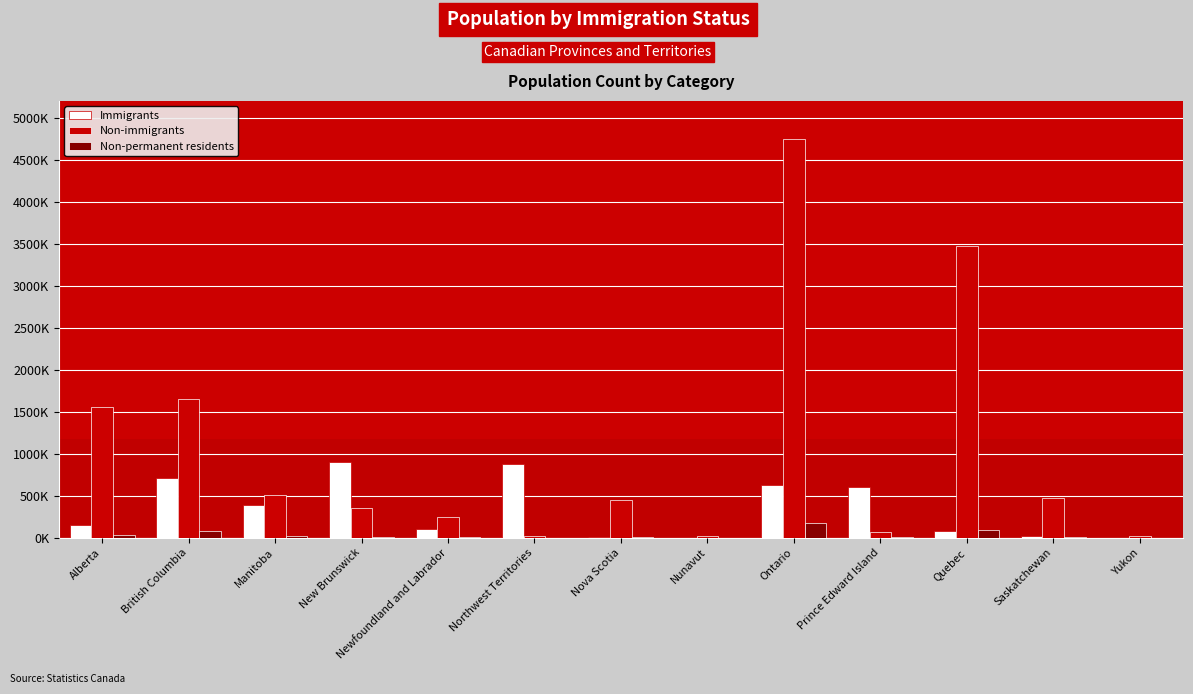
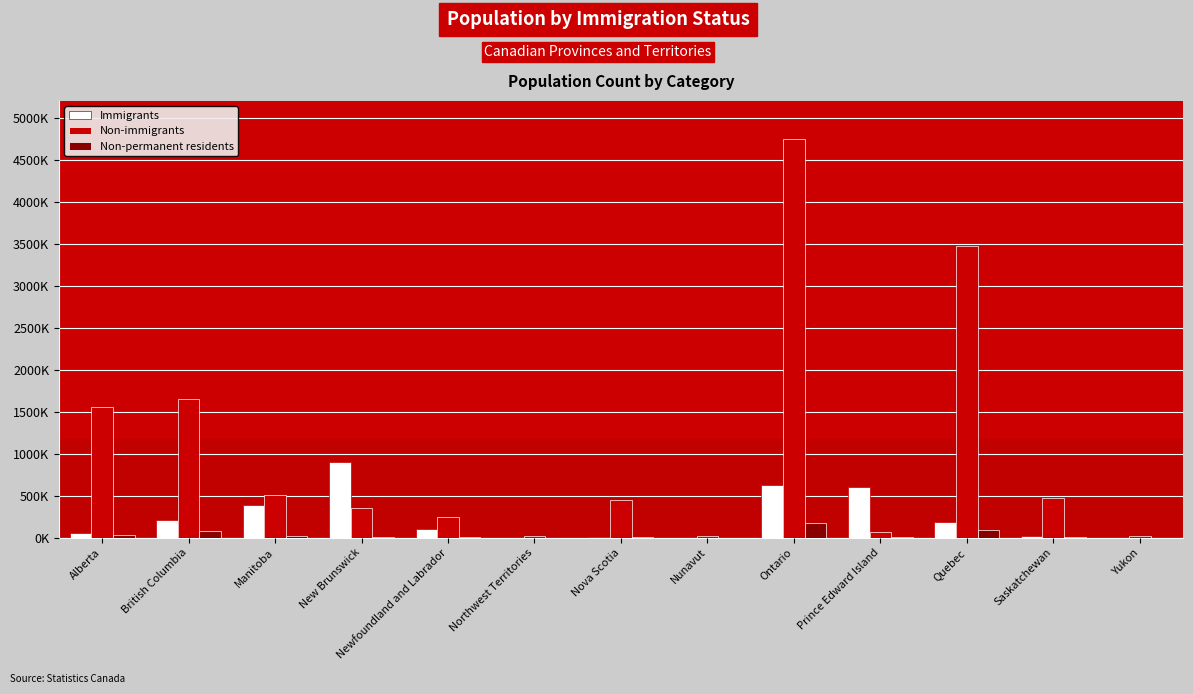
Immigrants, Alberta: 200000 -> 100000
Immigrants, British Columbia: 700000 -> 200000
Immigrants, Northwest Territories: 900000 -> 0
Immigrants, Quebec: 100000 -> 200000
